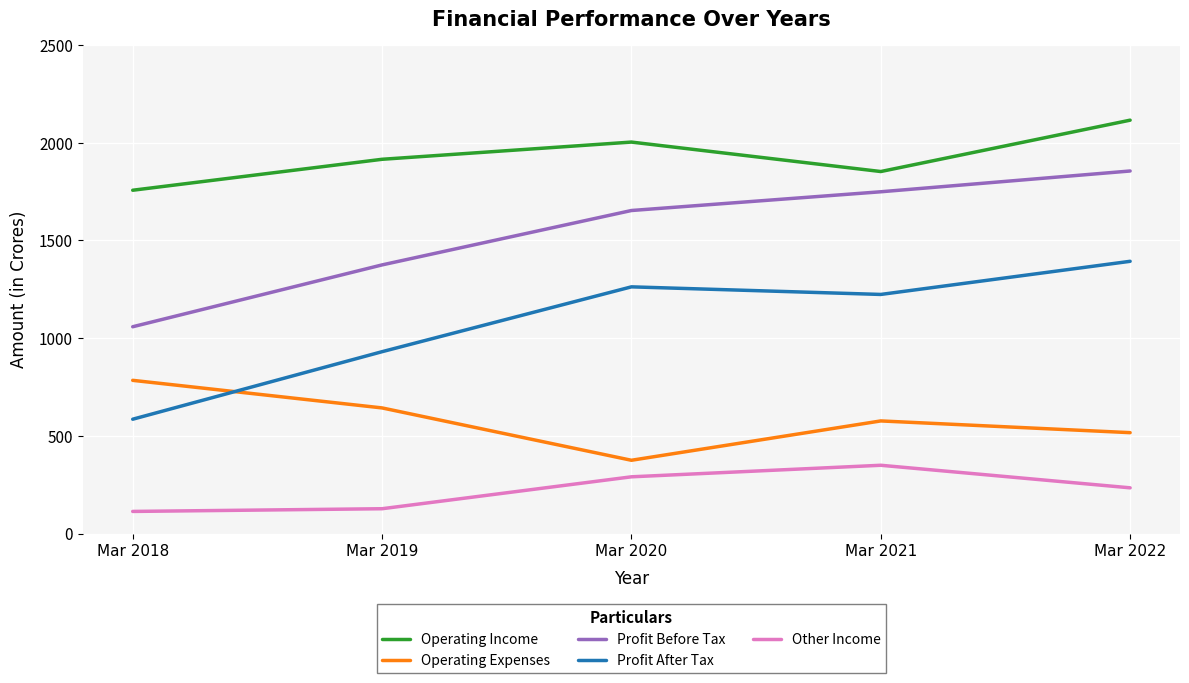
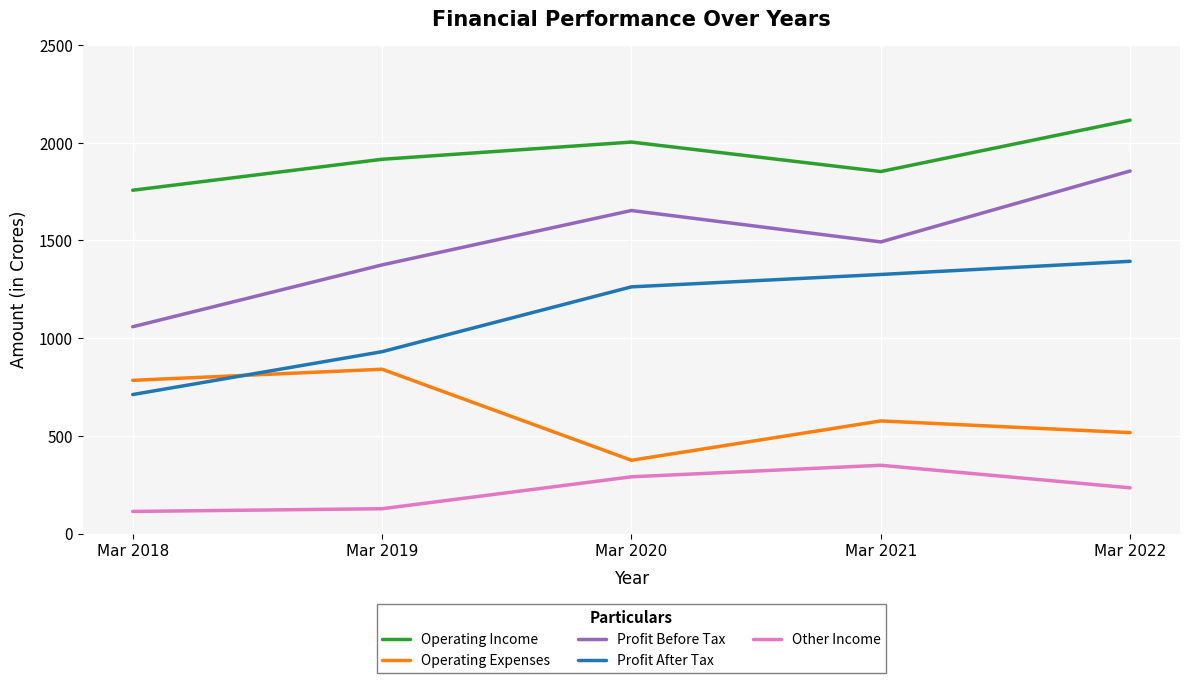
Profit After Tax, Mar 2018: 590 -> 710
Operating Expenses, Mar 2019: 640 -> 840
Profit Before Tax, Mar 2021: 1750 -> 1490
Profit After Tax, Mar 2021: 1220 -> 1330
